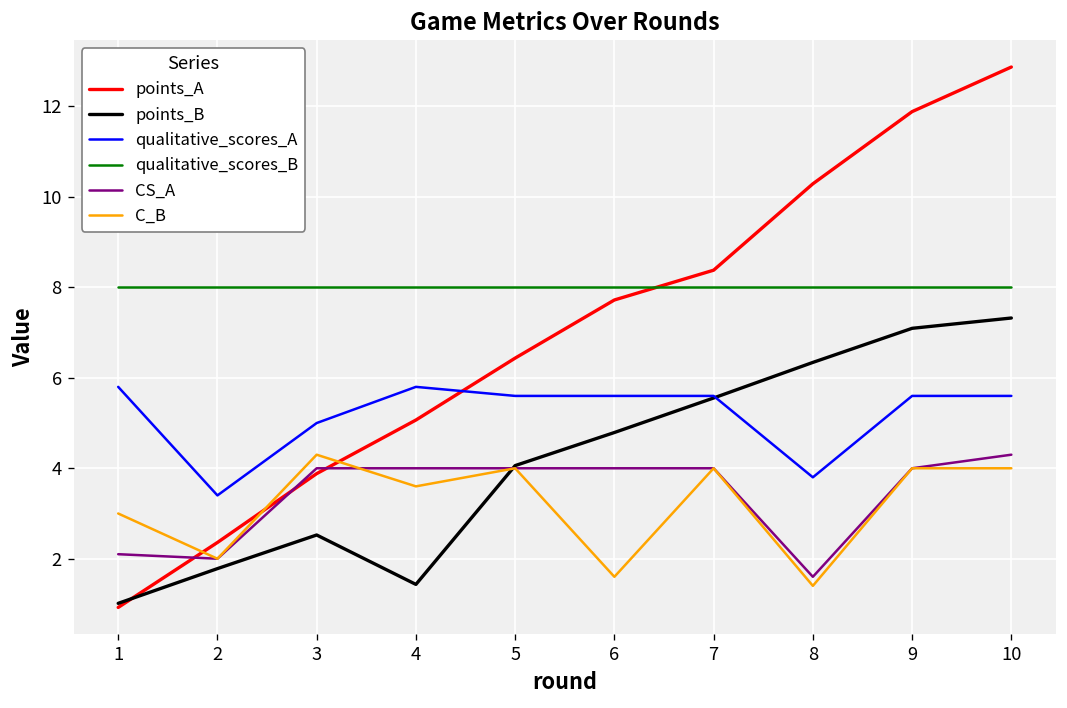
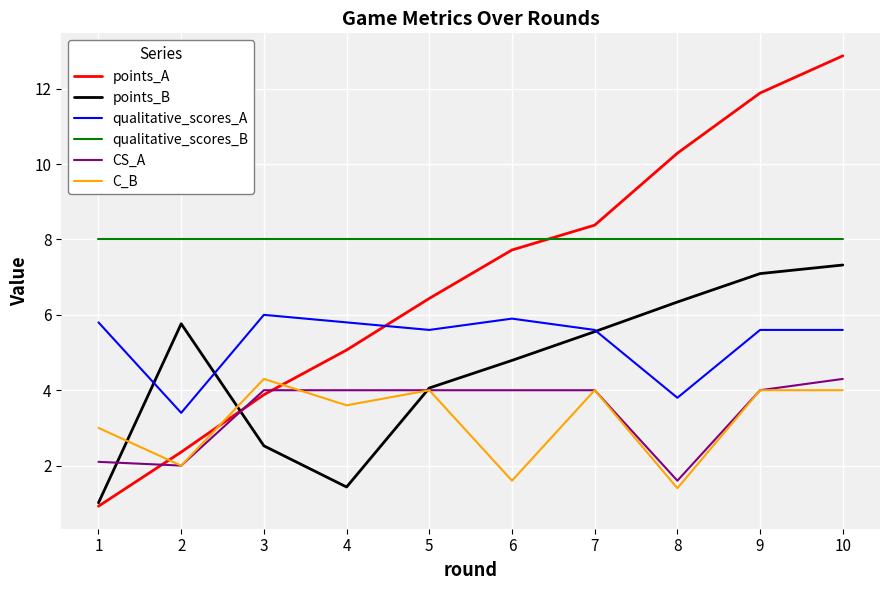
points_B, 2: 1.8 -> 5.8
qualitative_scores_A, 3: 5 -> 6
qualitative_scores_A, 6: 5.6 -> 5.9
